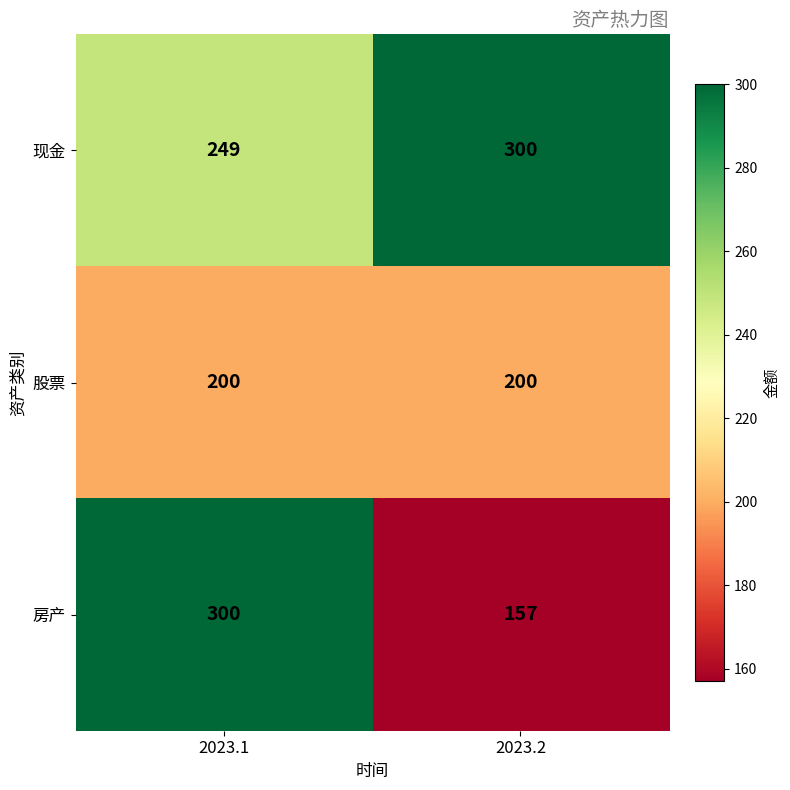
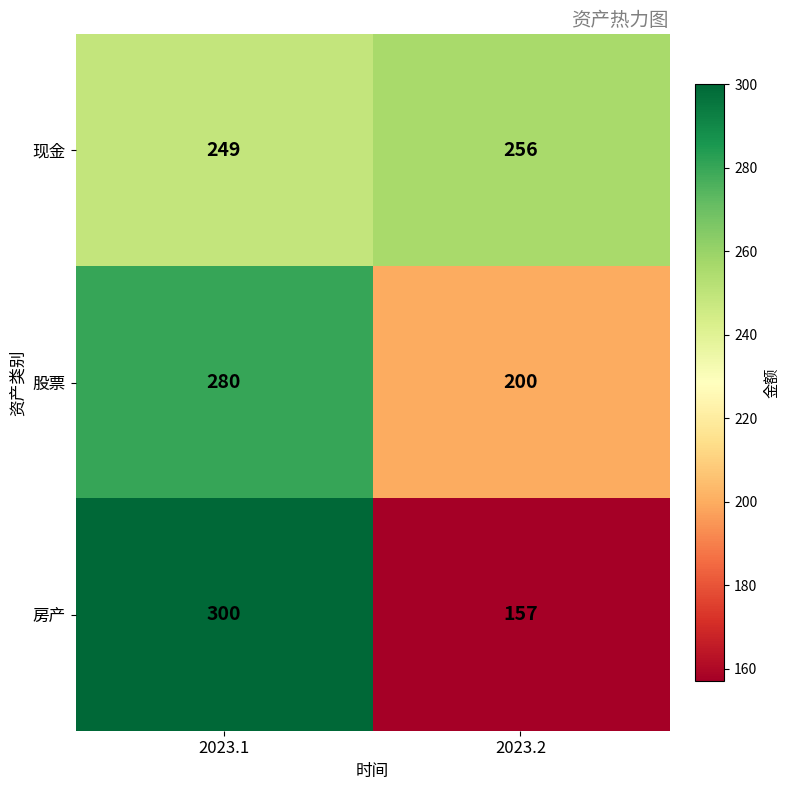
现金, 2023.2: 300 -> 256
股票, 2023.1: 200 -> 280
